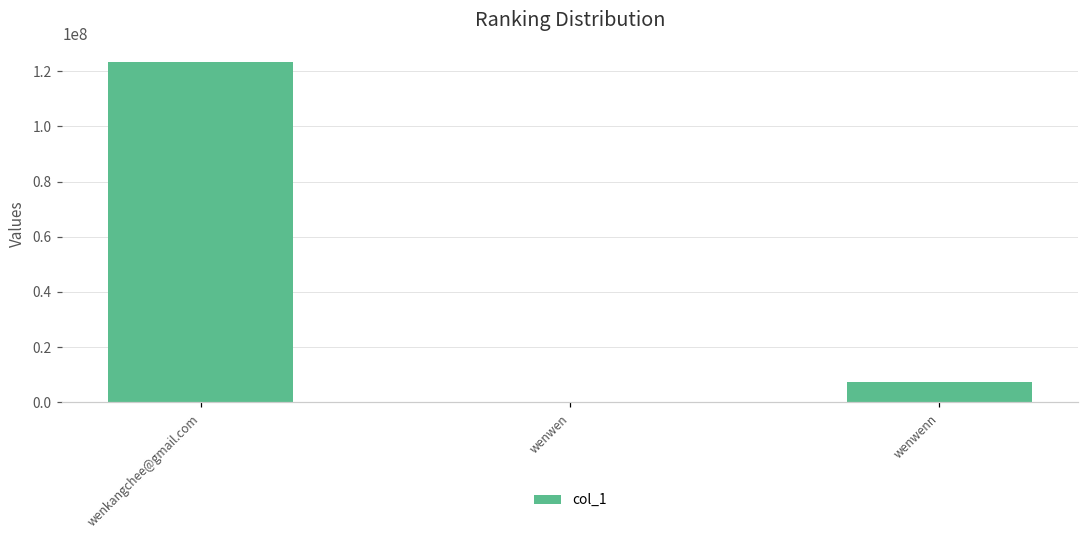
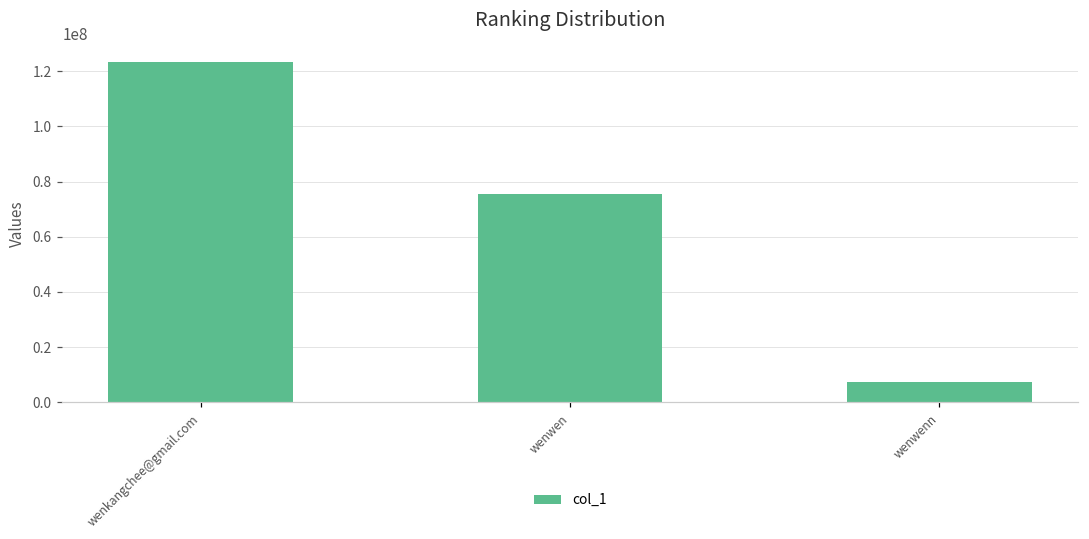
wenwen: 0 -> 76000000
